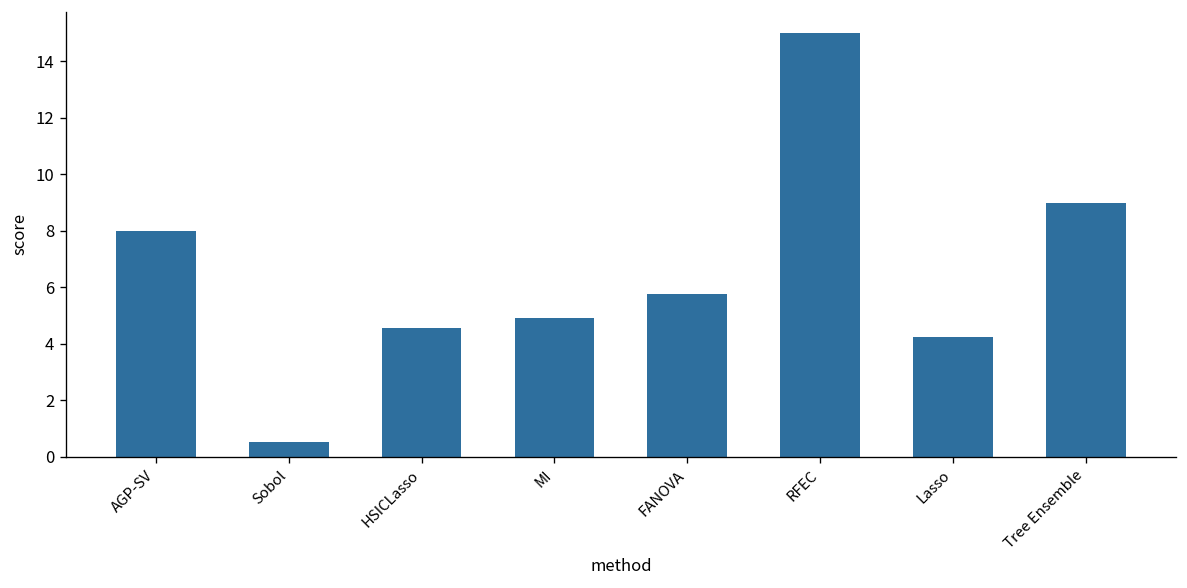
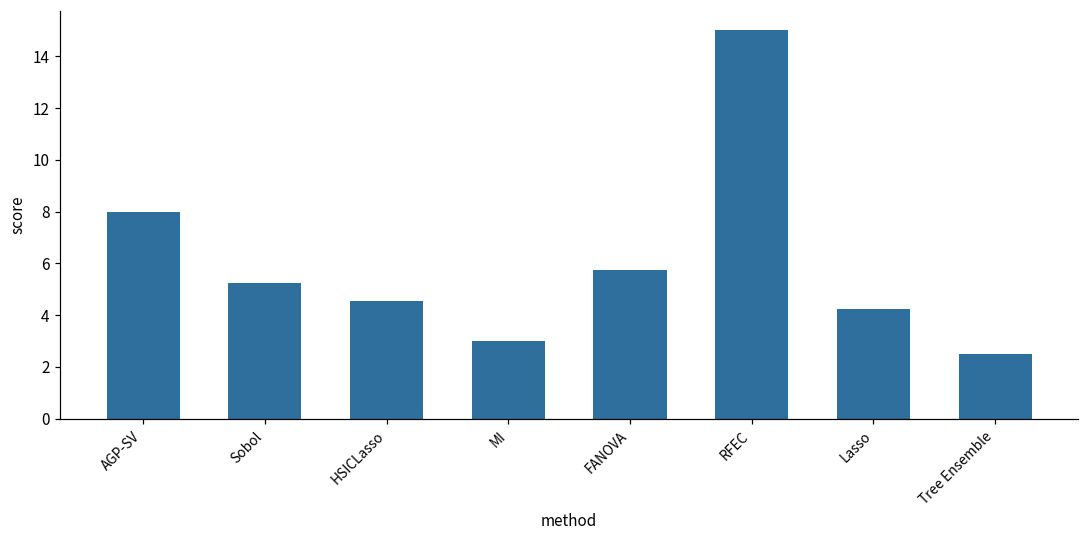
Sobol: 0.5 -> 5.3
MI: 4.9 -> 3.0
Tree Ensemble: 9.0 -> 2.5
